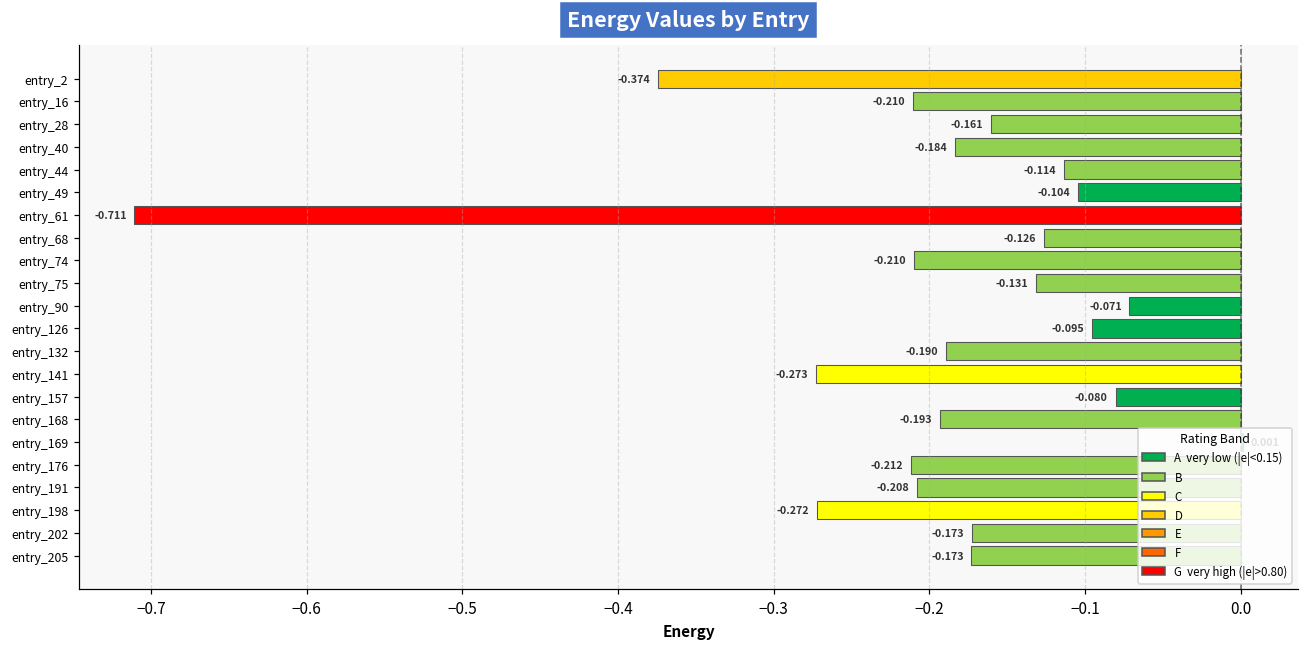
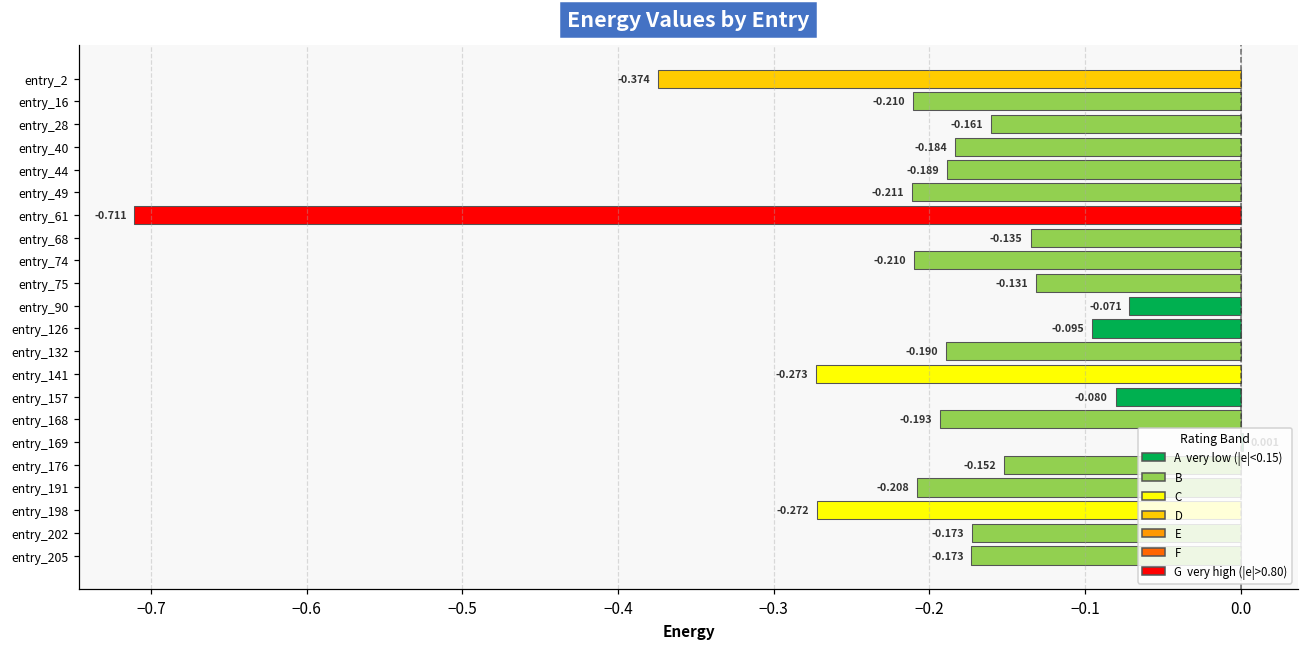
entry_44: -0.114 -> -0.189
entry_49: -0.104 -> -0.211
entry_68: -0.126 -> -0.135
entry_176: -0.212 -> -0.152
